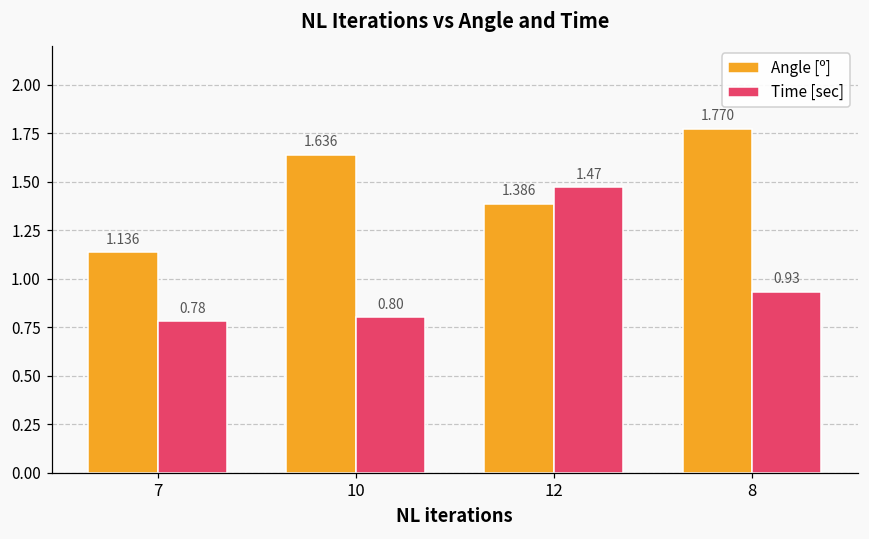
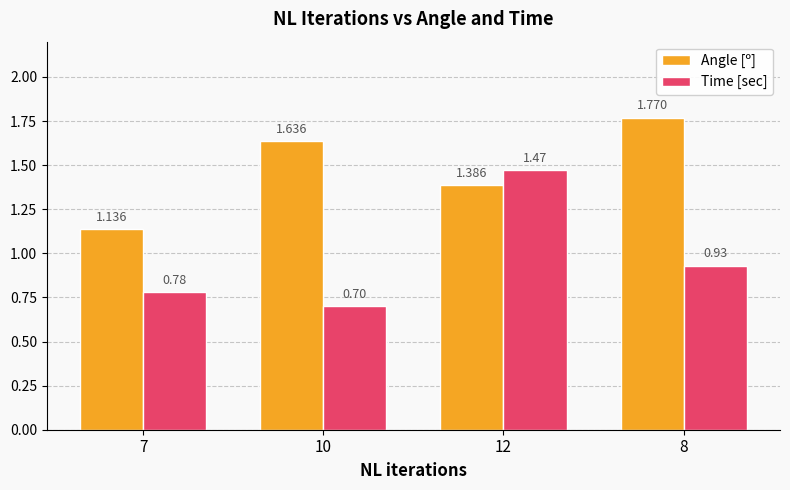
Time [sec], 10: 0.80 -> 0.70
